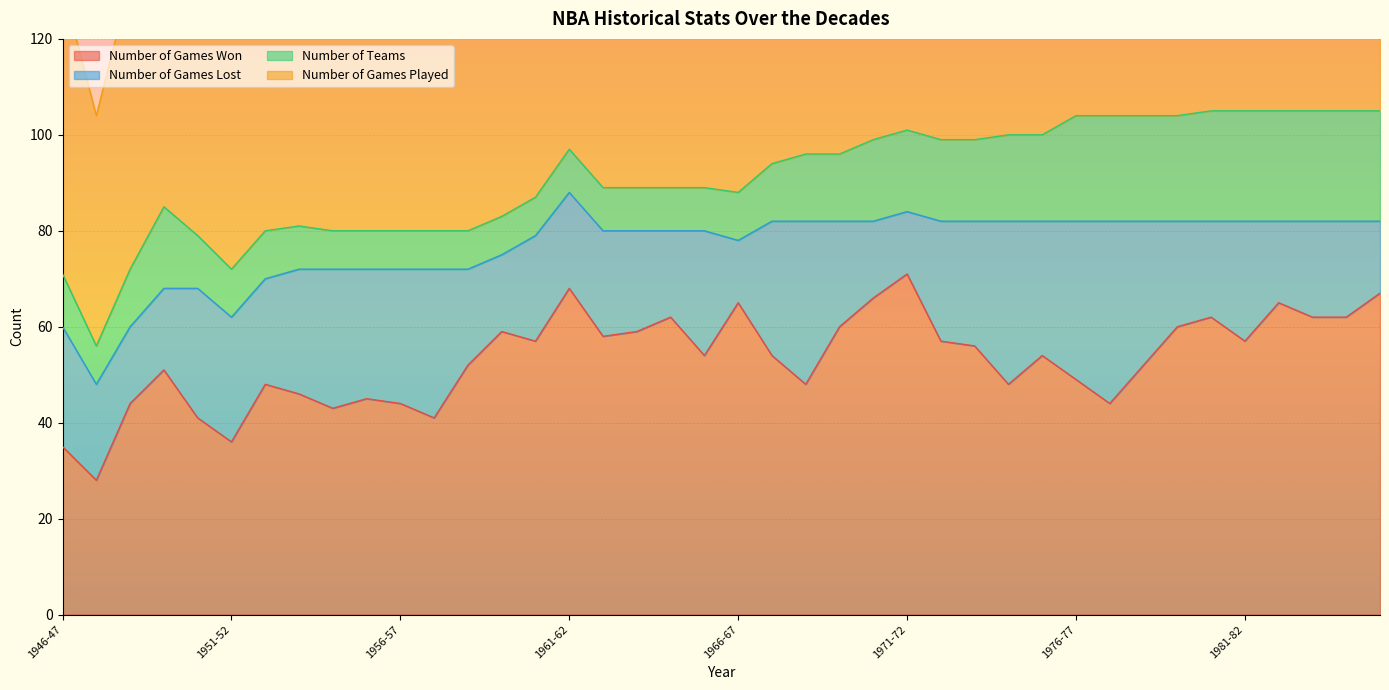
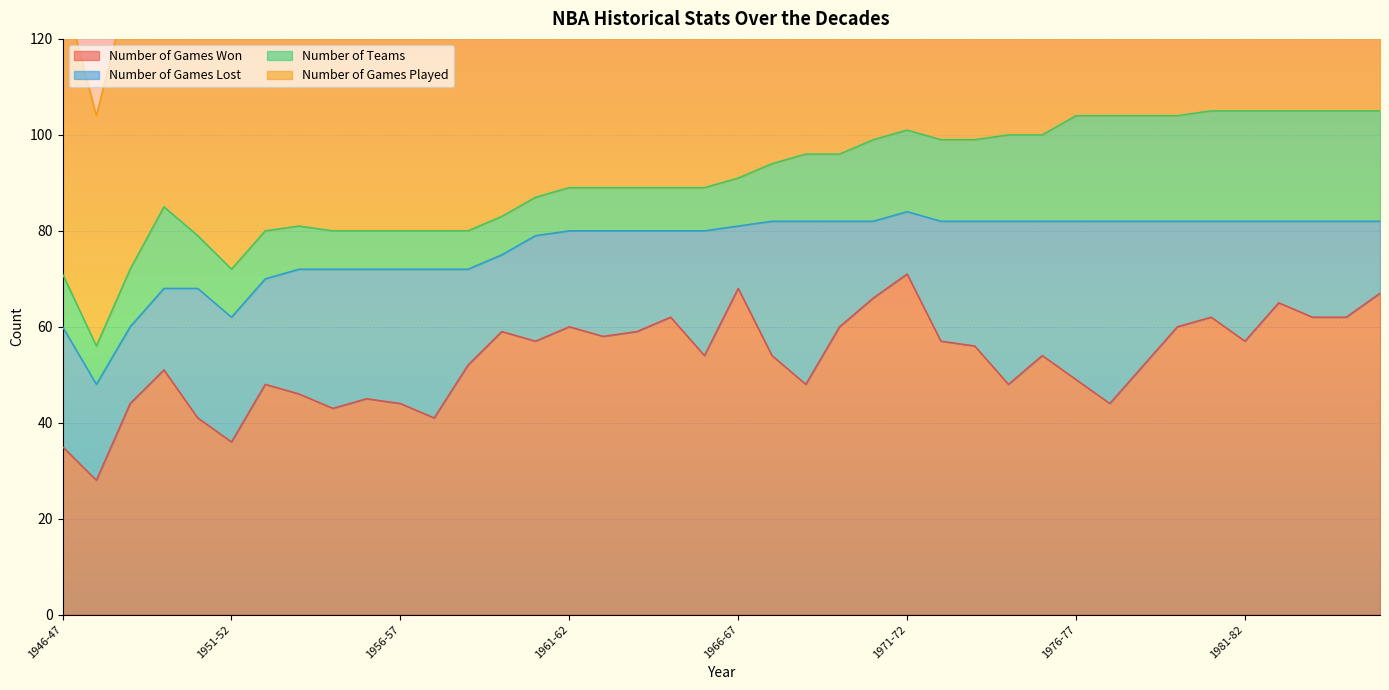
Number of Games Won, 1961-62: 68 -> 60
Number of Games Won, 1966-67: 65 -> 68
